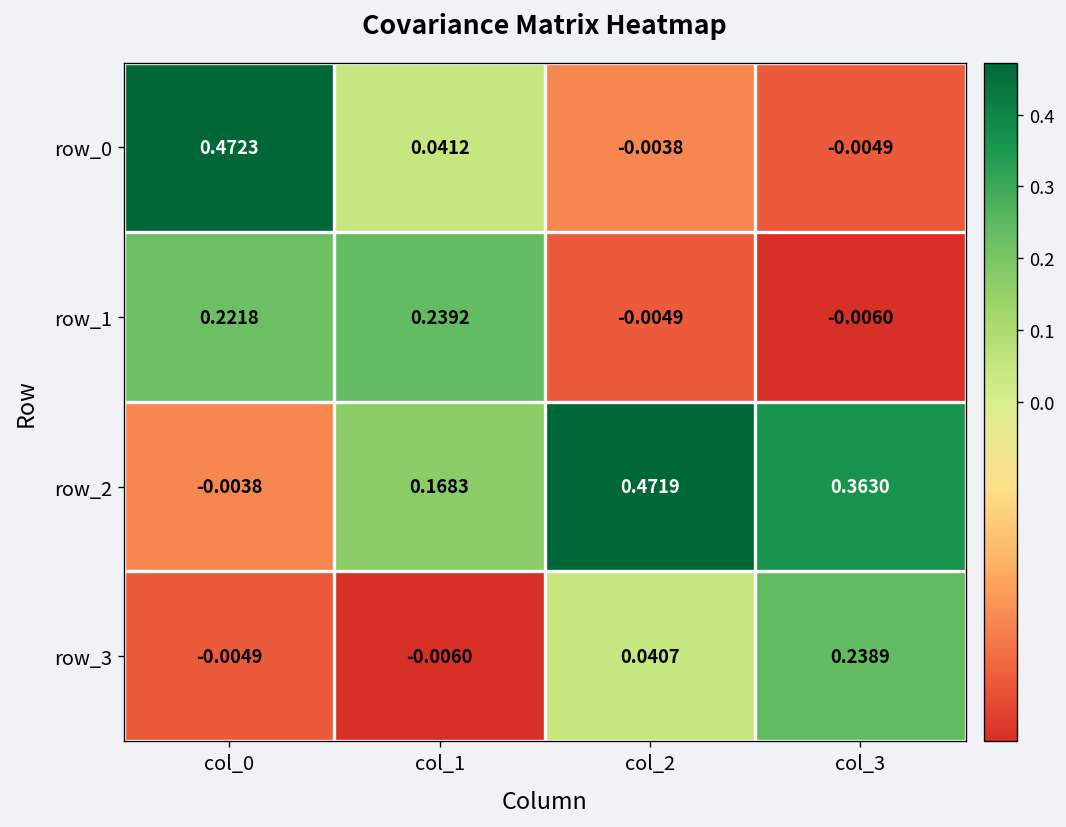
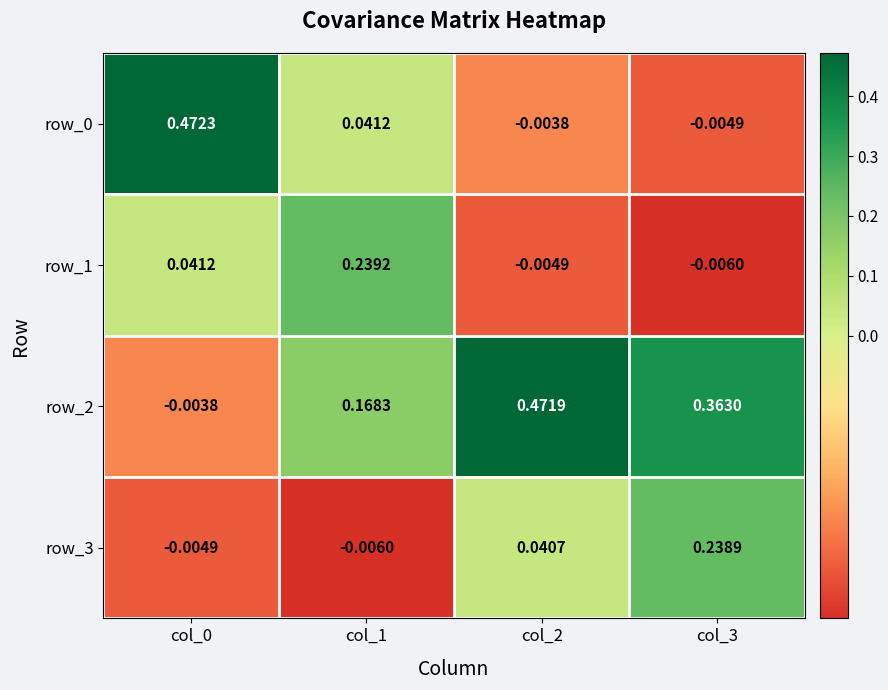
row_1, col_0: 0.2218 -> 0.0412
